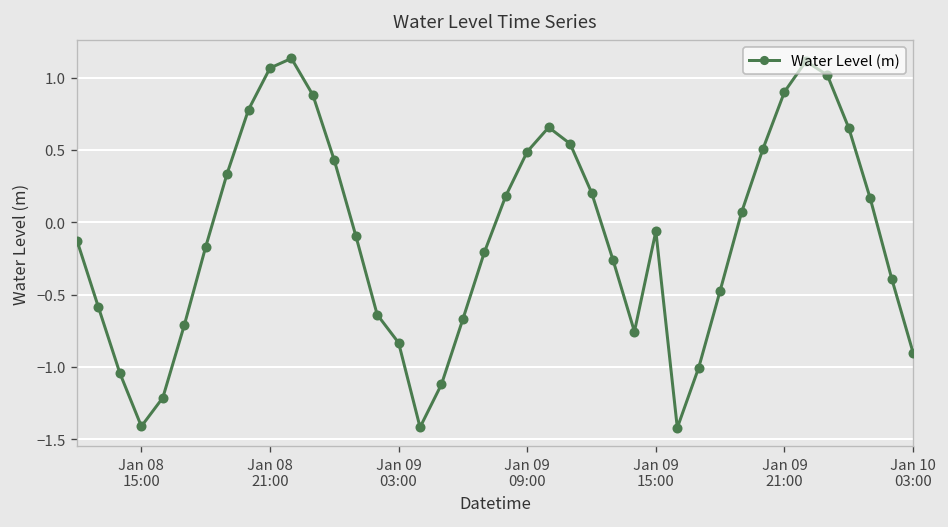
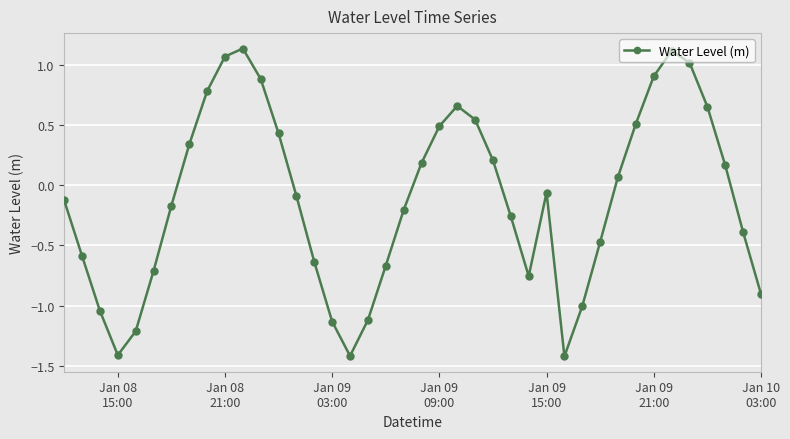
Jan 09 03:00: -0.83 -> -1.13
